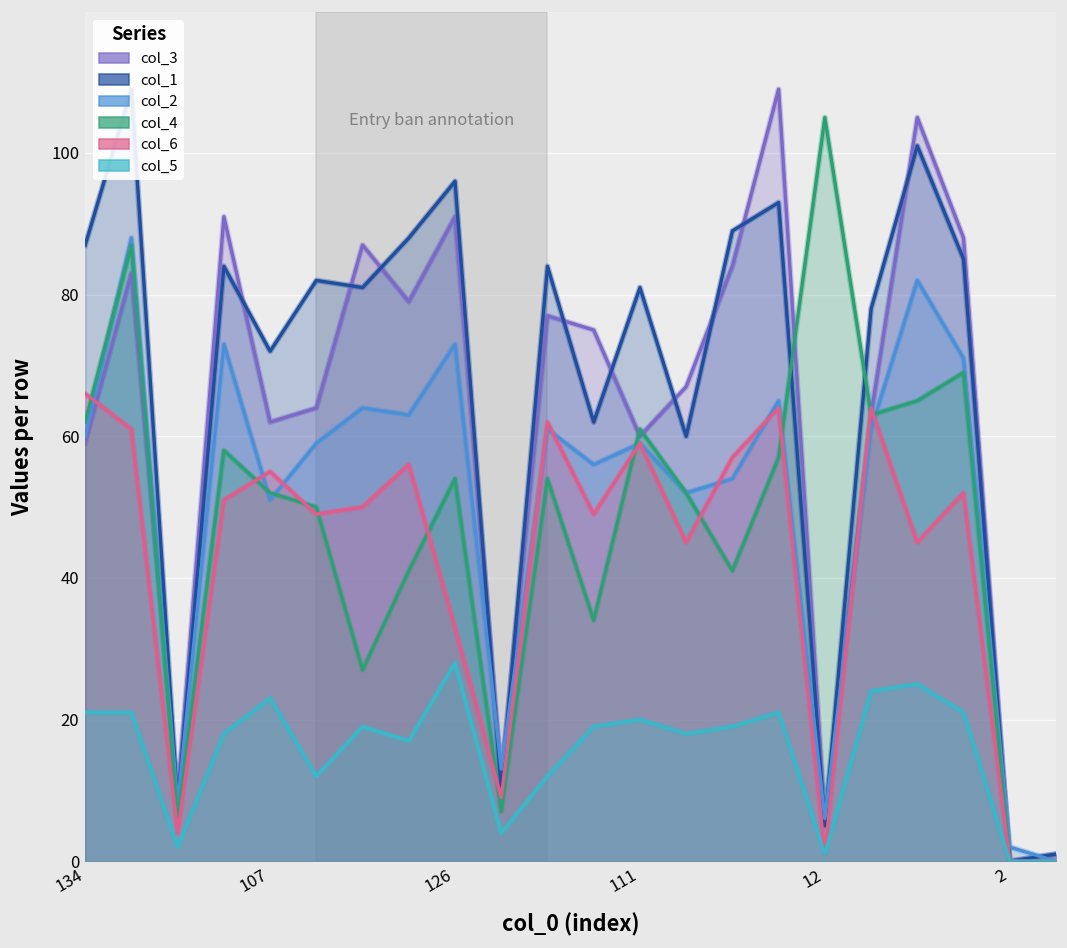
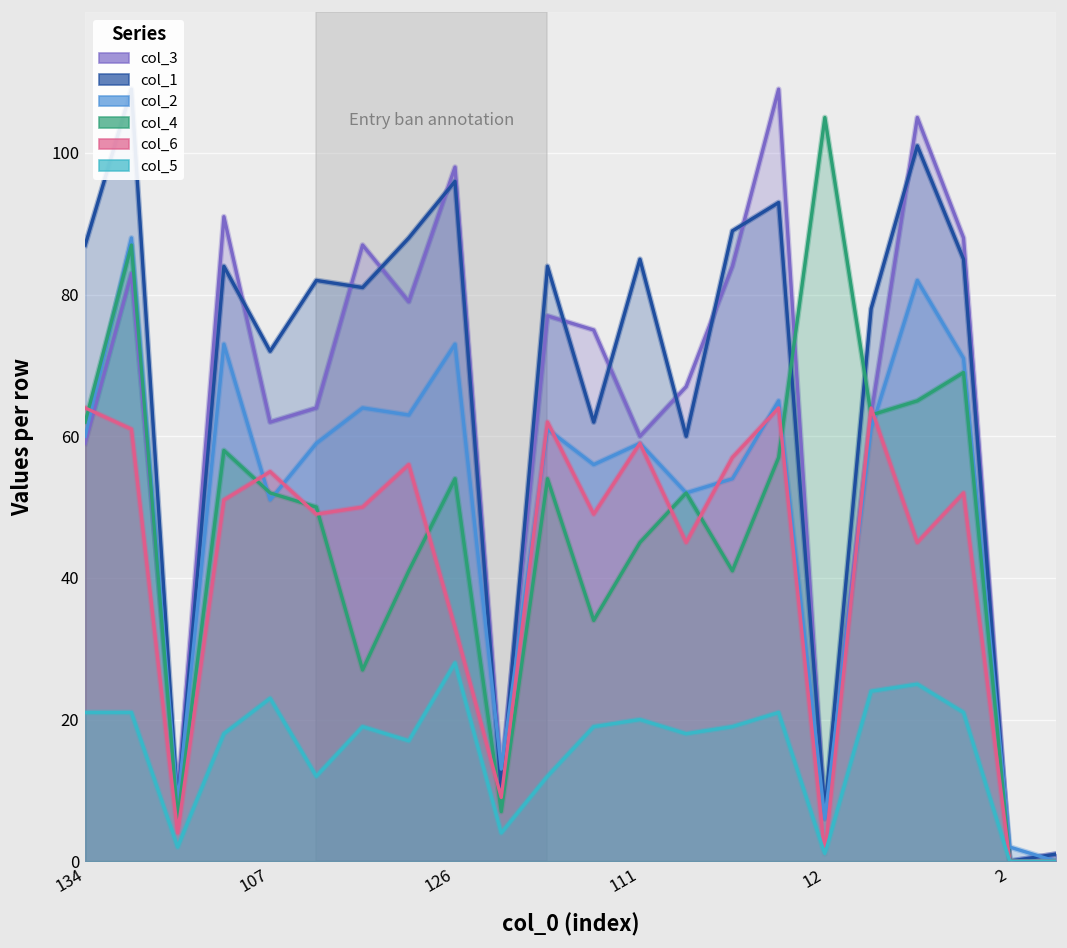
col_6, 134: 66 -> 64
col_3, 126: 91 -> 98
col_1, 111: 81 -> 85
col_4, 111: 61 -> 45
col_1, 12: 5 -> 7
